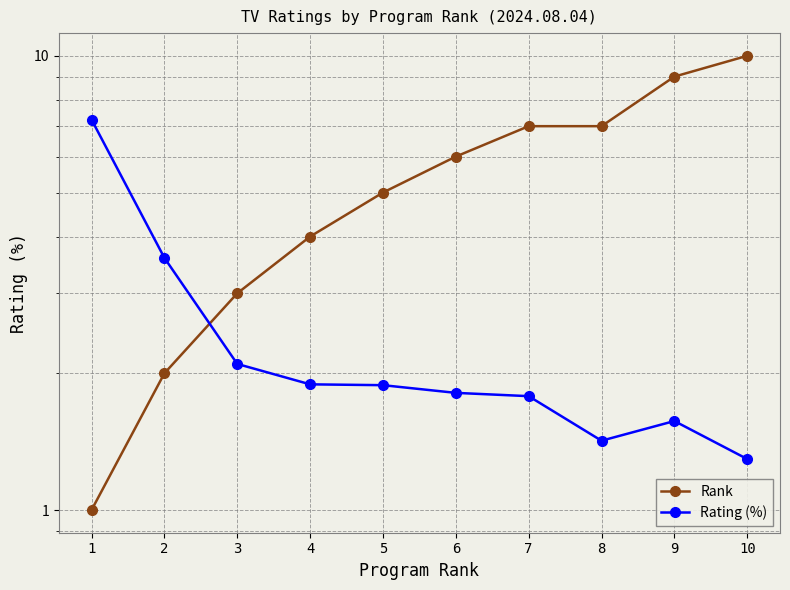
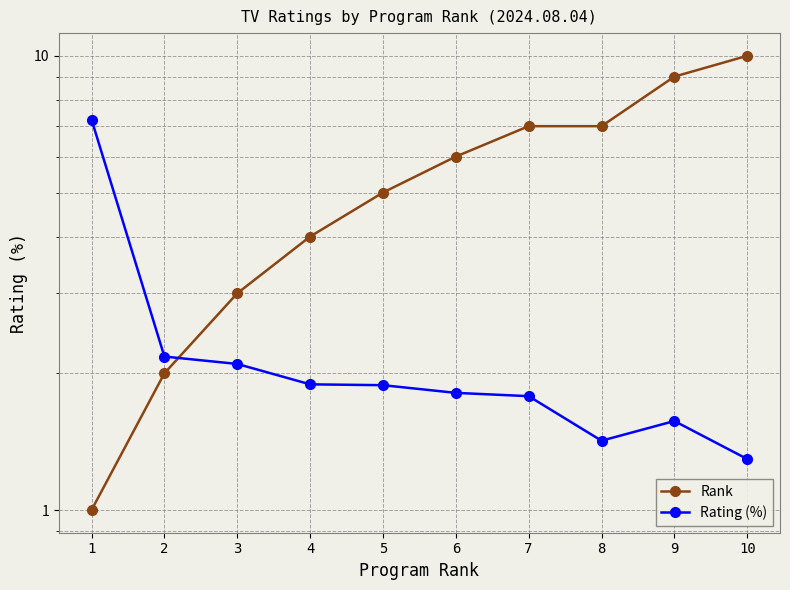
Rating (%), 2: 3.6 -> 2.2
